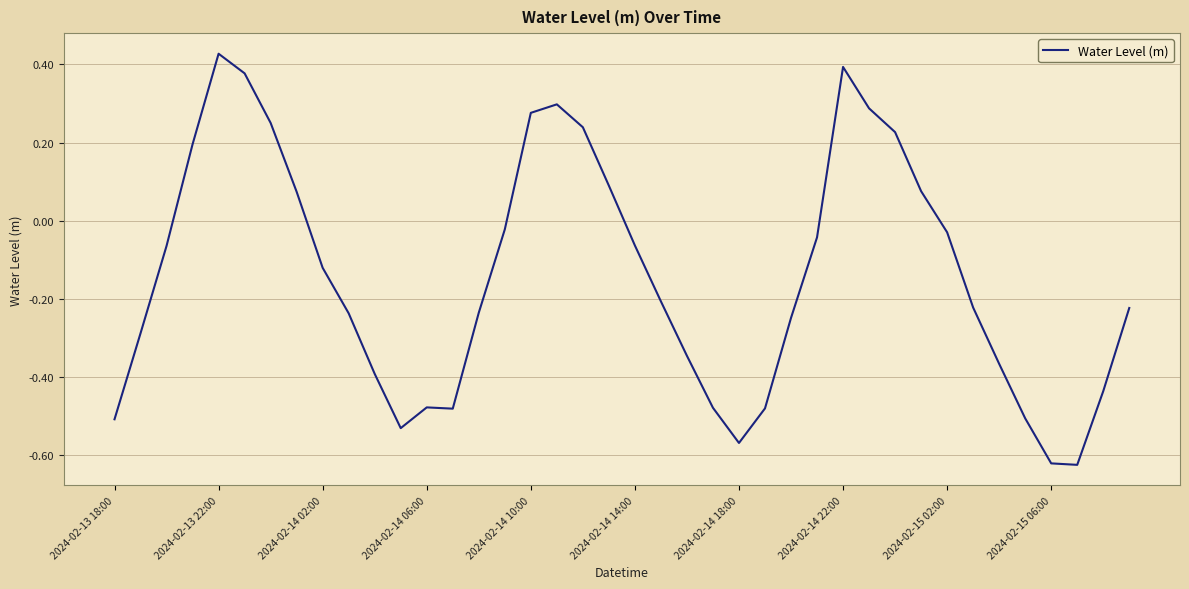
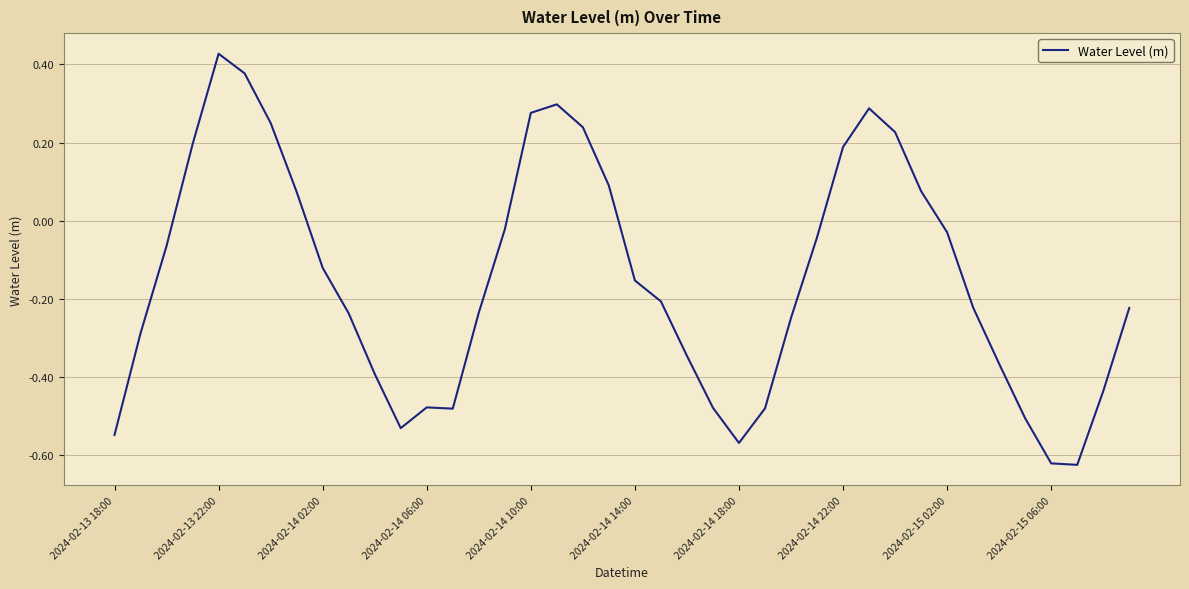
2024-02-13 18:00: -0.51 -> -0.55
2024-02-14 14:00: -0.06 -> -0.15
2024-02-14 22:00: 0.39 -> 0.19
